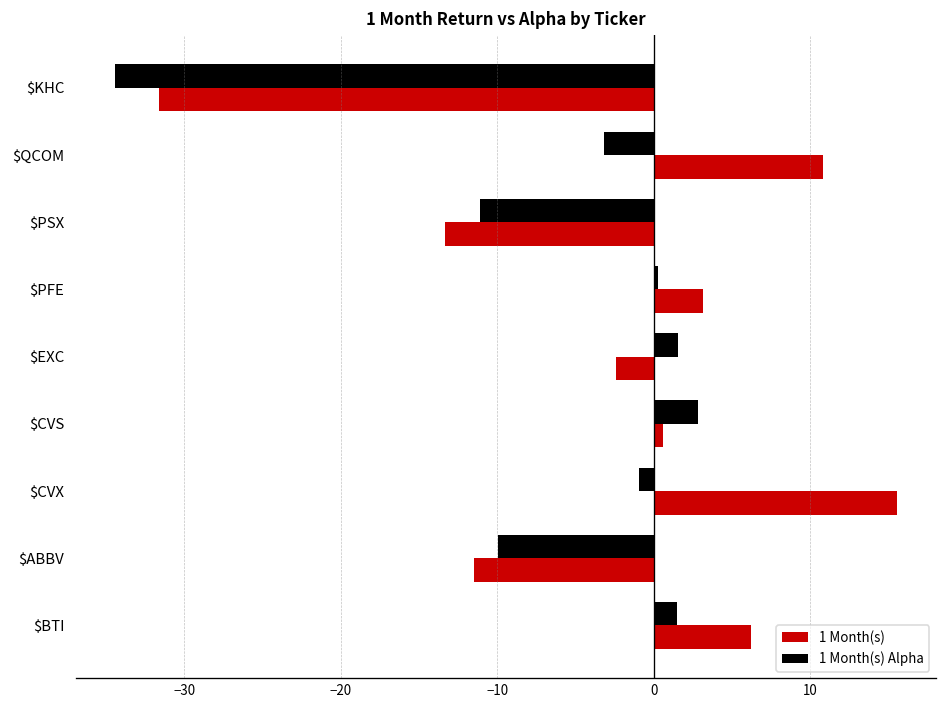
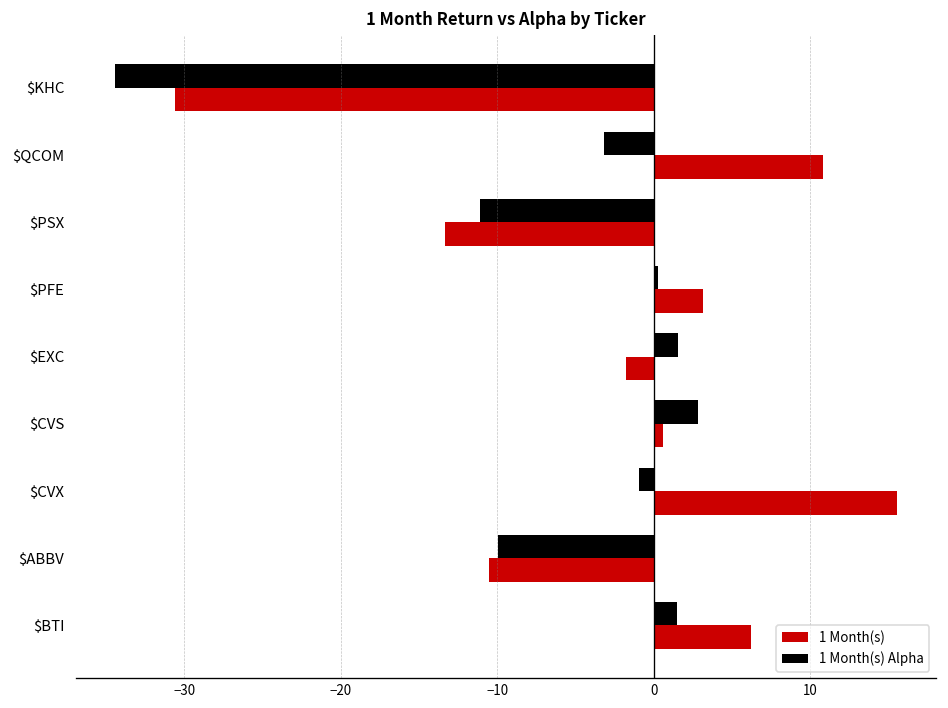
1 Month(s), $KHC: -31.6 -> -30.6
1 Month(s), $EXC: -2.4 -> -1.8
1 Month(s), $ABBV: -11.5 -> -10.5
